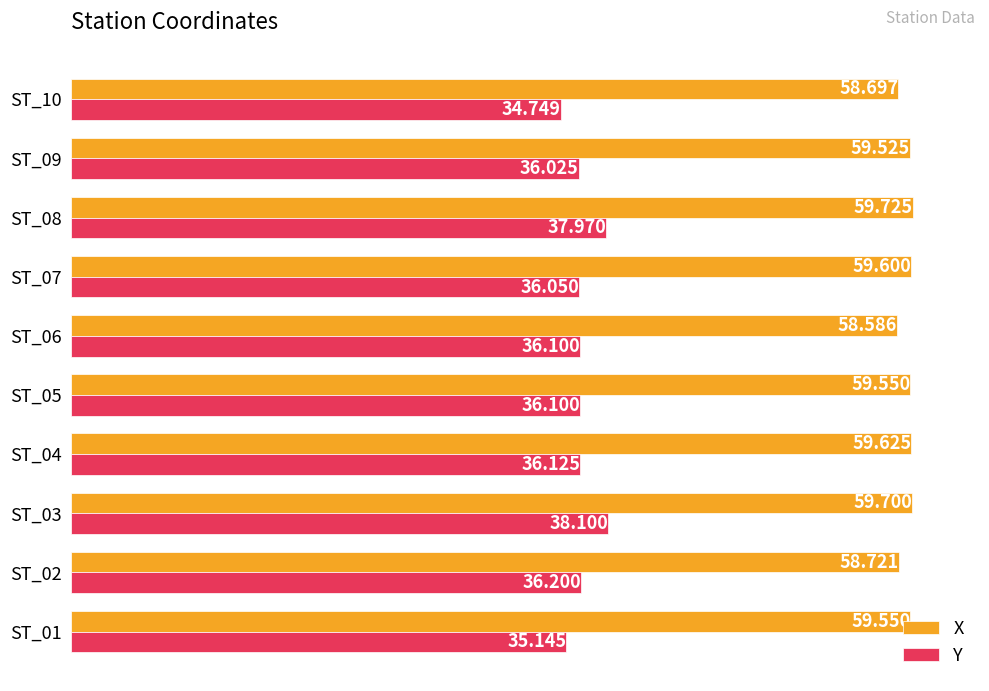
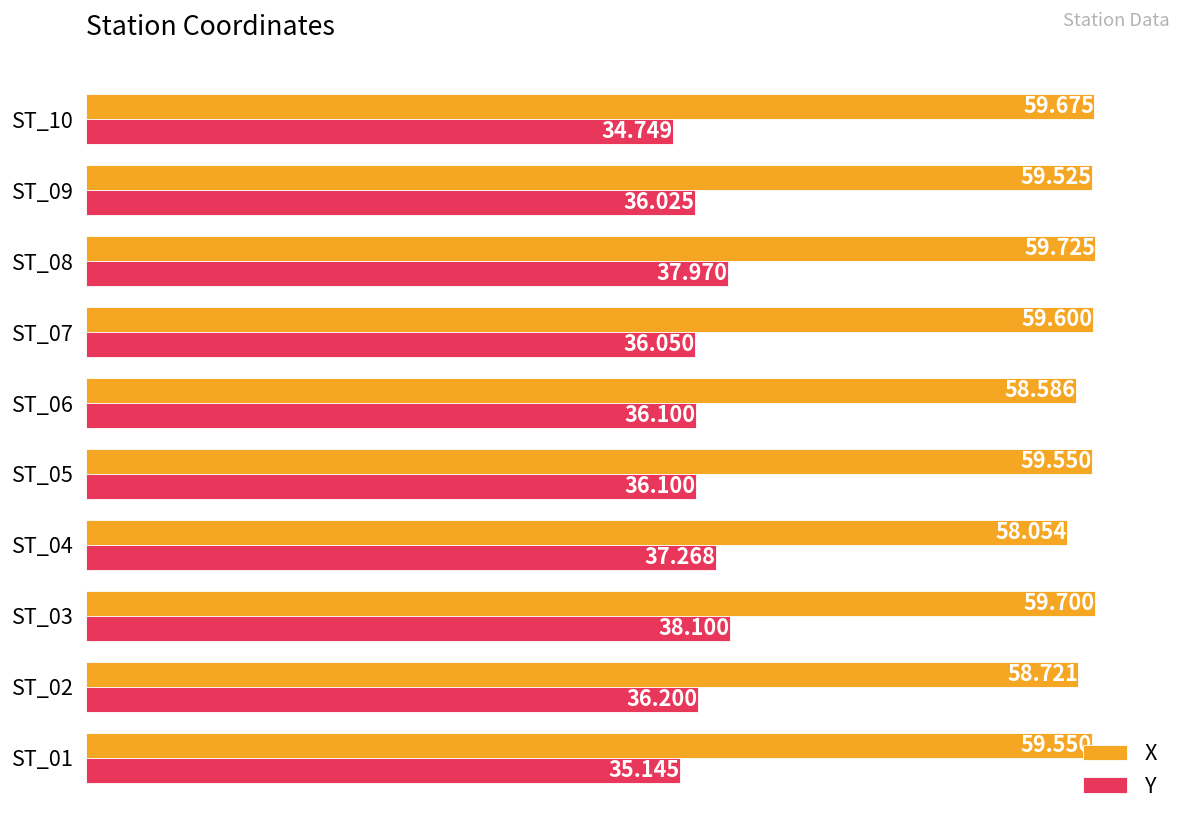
X, ST_10: 58.697 -> 59.675
X, ST_04: 59.625 -> 58.054
Y, ST_04: 36.125 -> 37.268
